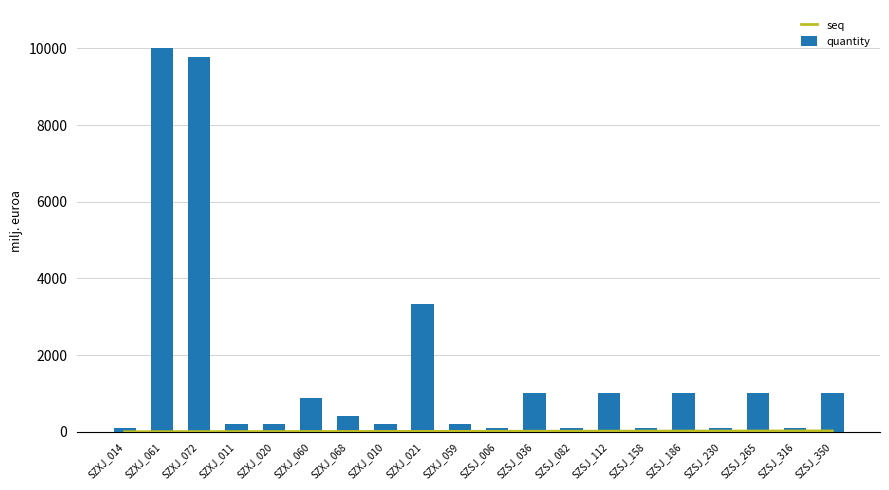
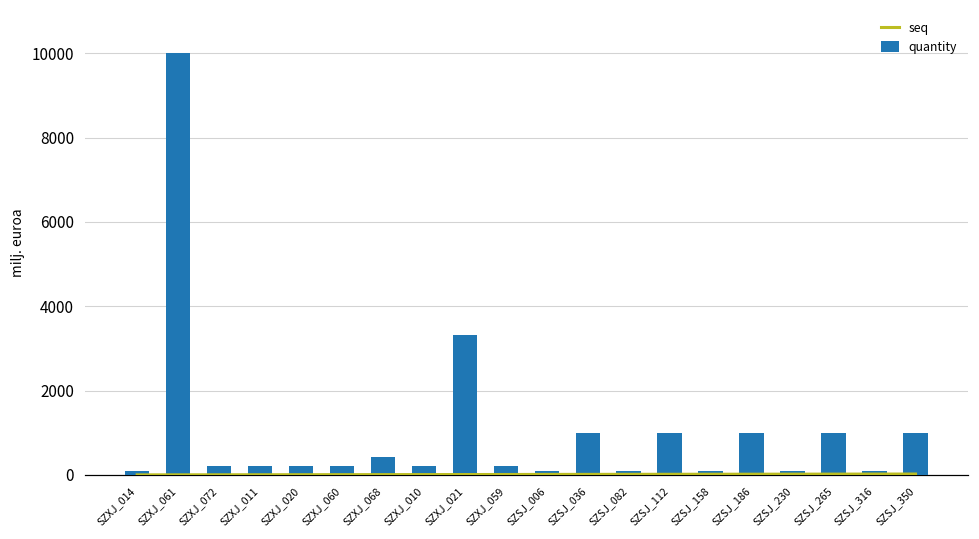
quantity, SZXJ_072: 9800 -> 200
quantity, SZXJ_060: 900 -> 200
